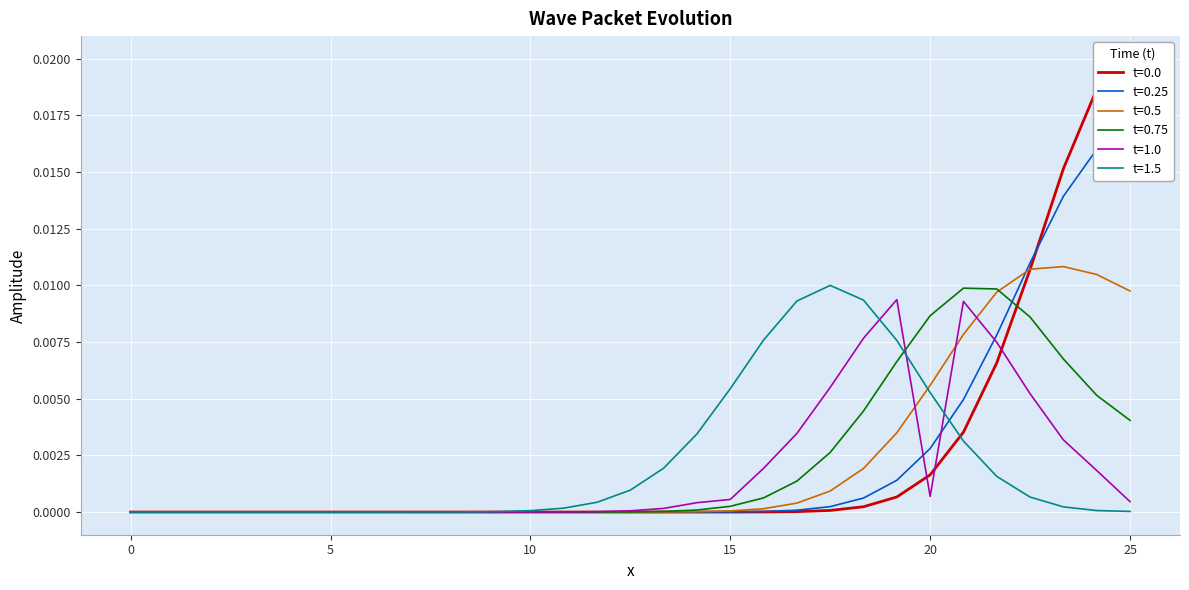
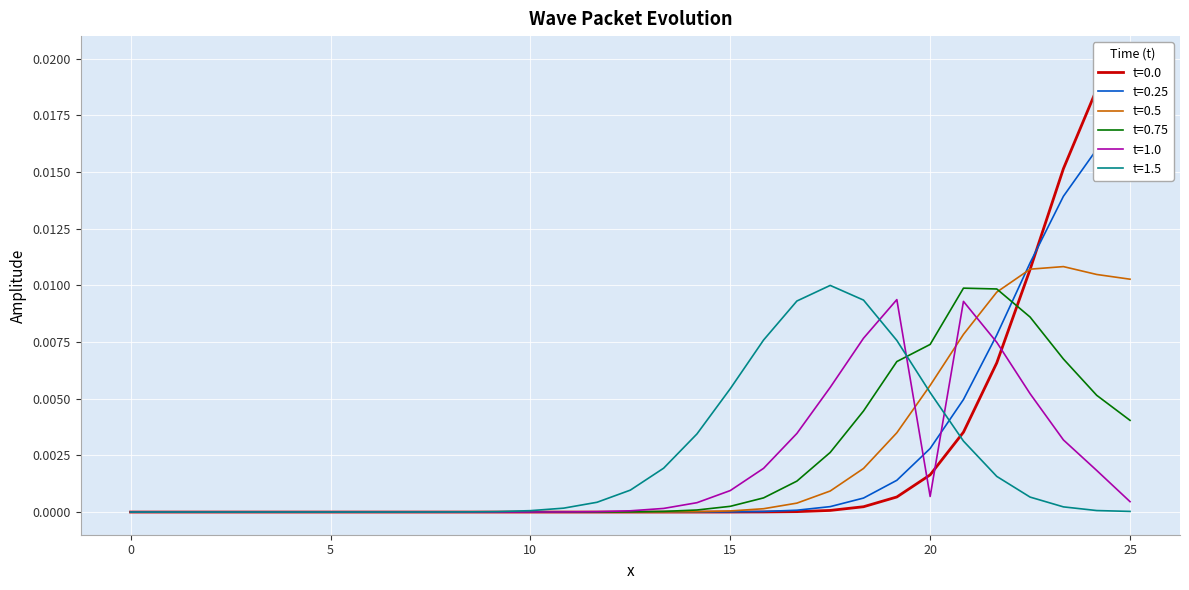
t=1.0, 15: 0.0006 -> 0.0009
t=0.75, 20: 0.0087 -> 0.0074
t=0.5, 25: 0.0098 -> 0.0103
